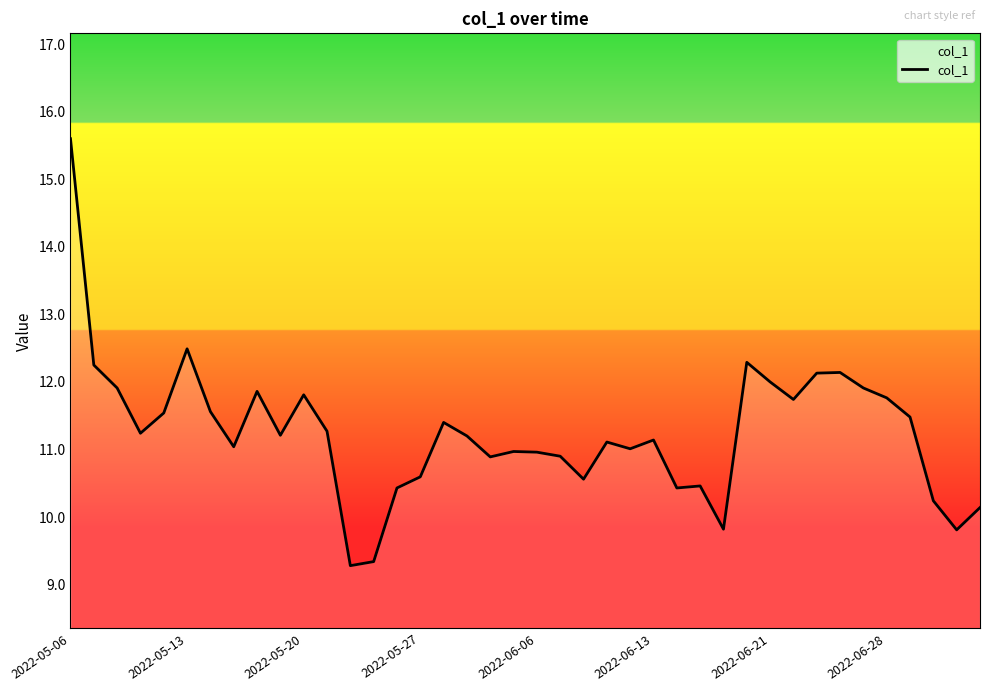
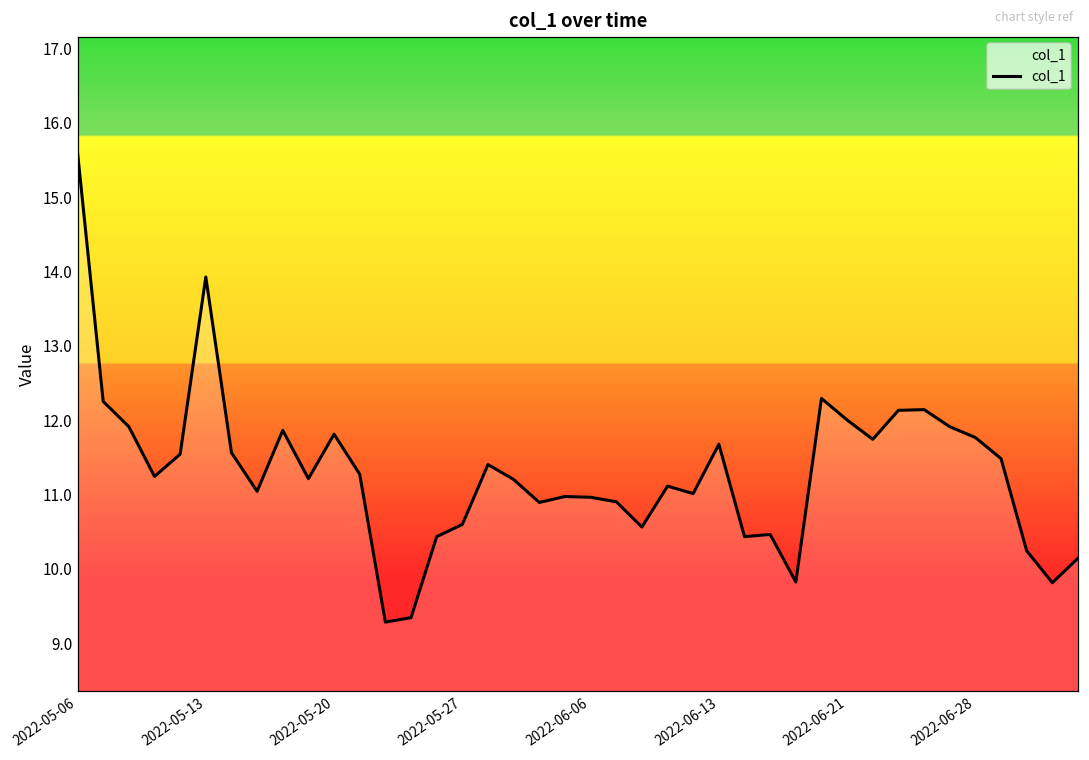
2022-05-13: 12.5 -> 13.9
2022-06-13: 11.1 -> 11.7
